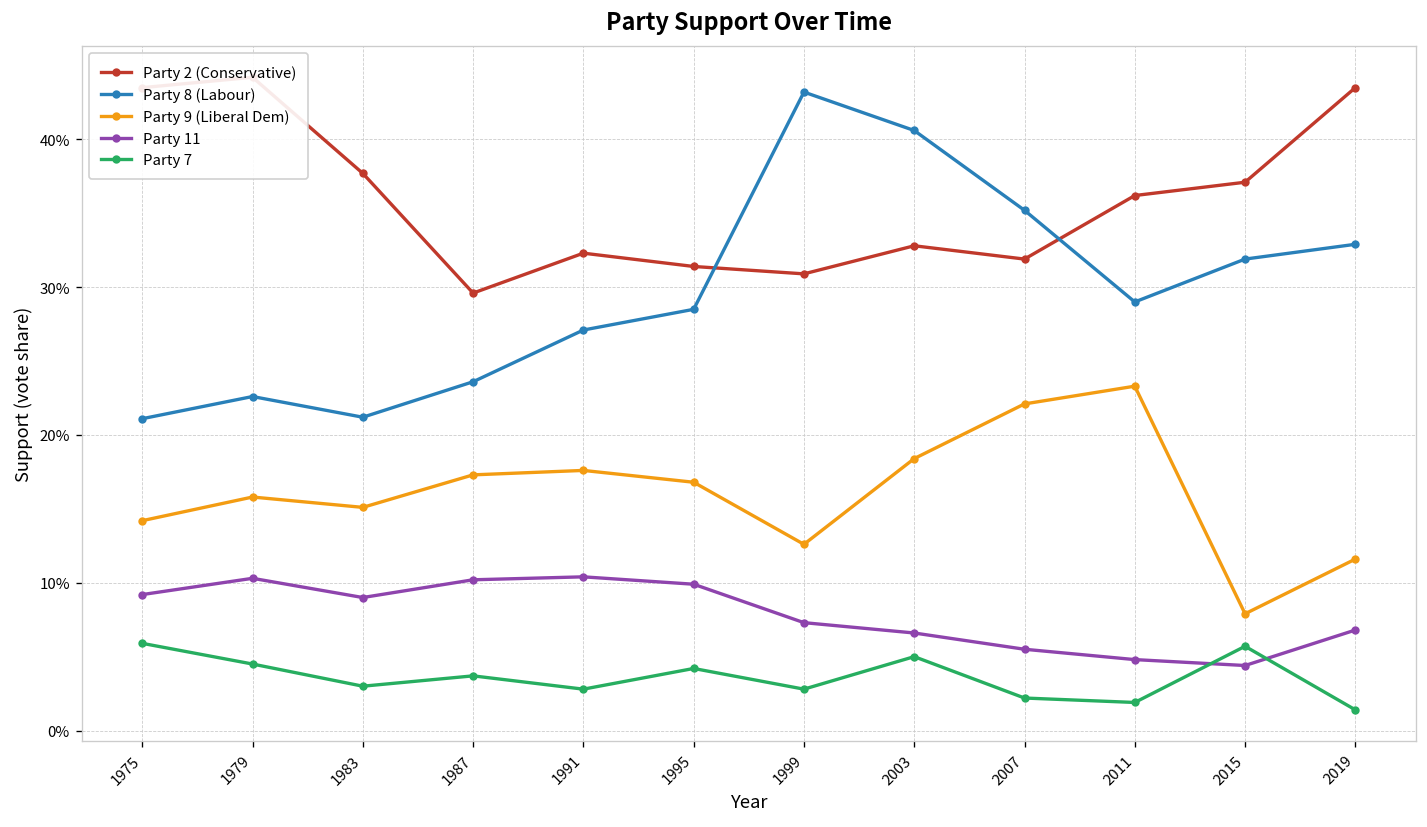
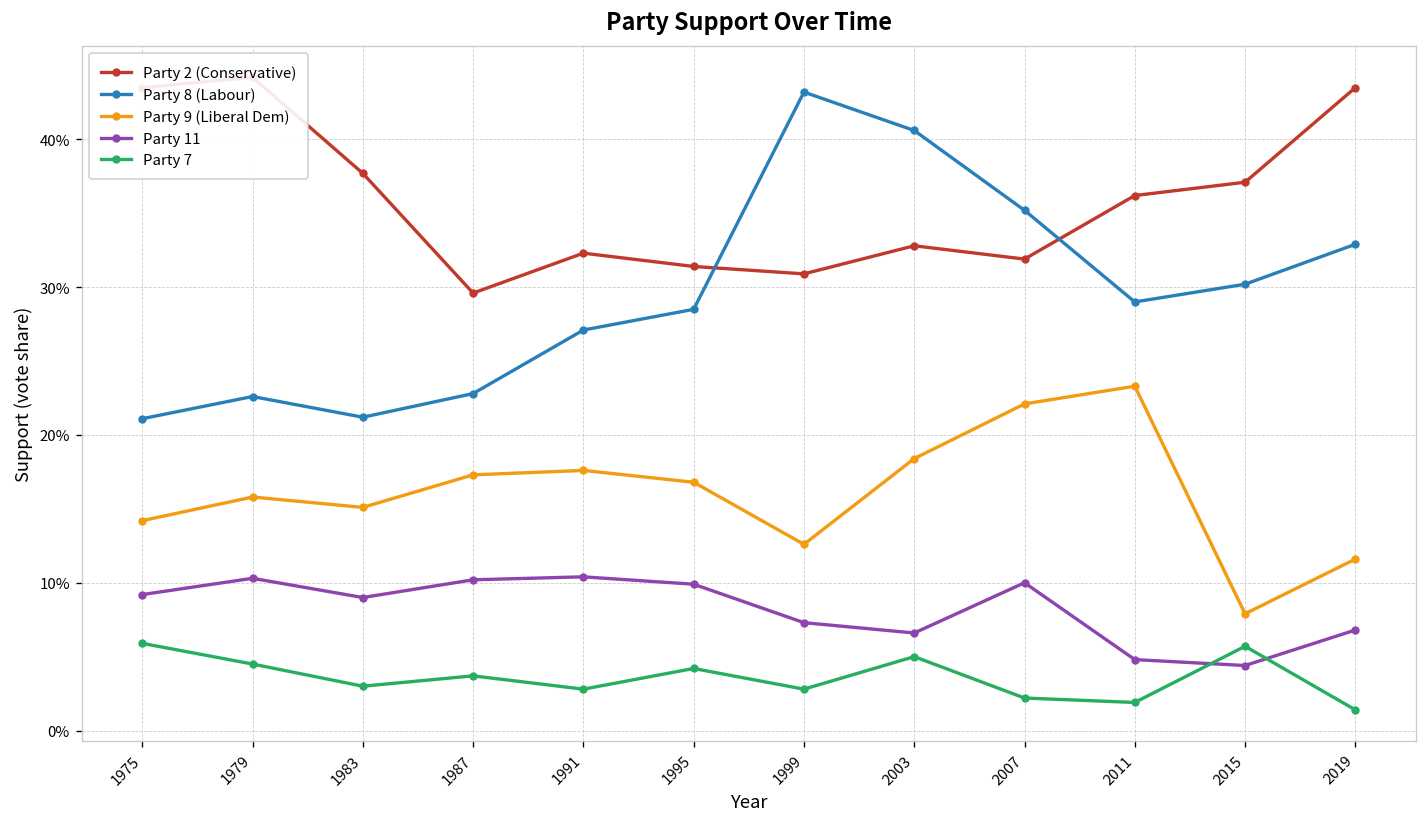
Party 8 (Labour), 1987: 23.6% -> 22.8%
Party 11, 2007: 5.5% -> 10.0%
Party 8 (Labour), 2015: 31.9% -> 30.2%
